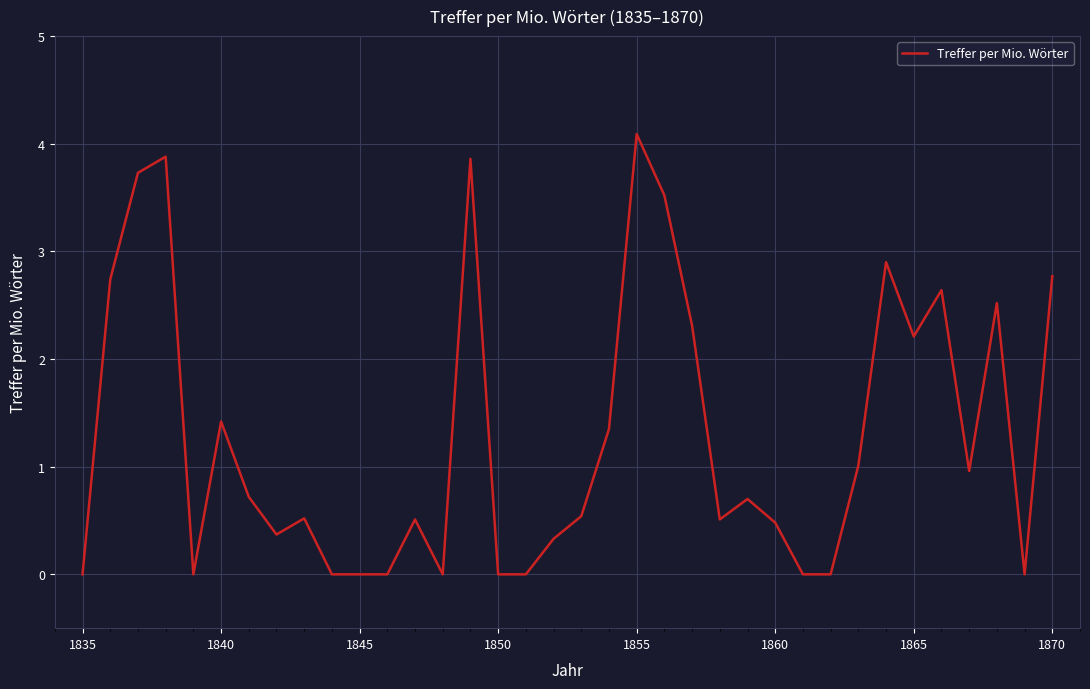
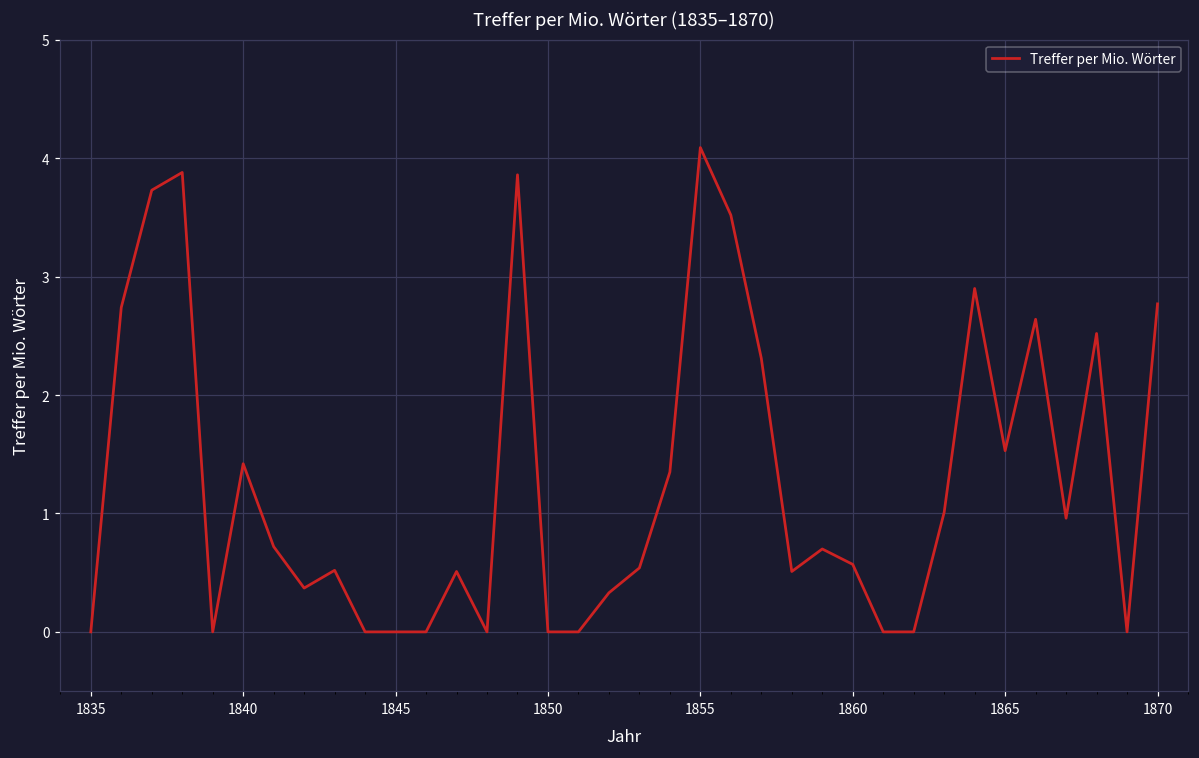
1860: 0.48 -> 0.57
1865: 2.21 -> 1.53
